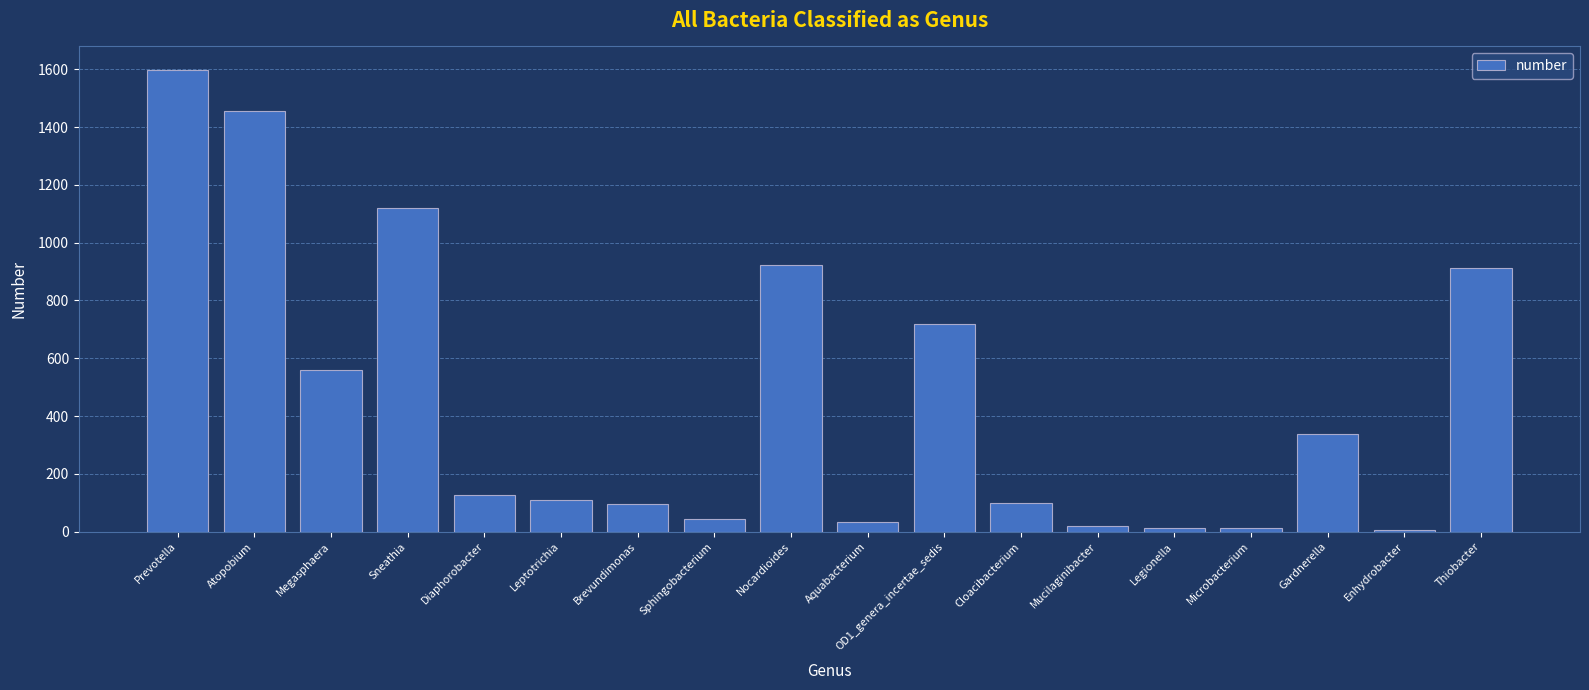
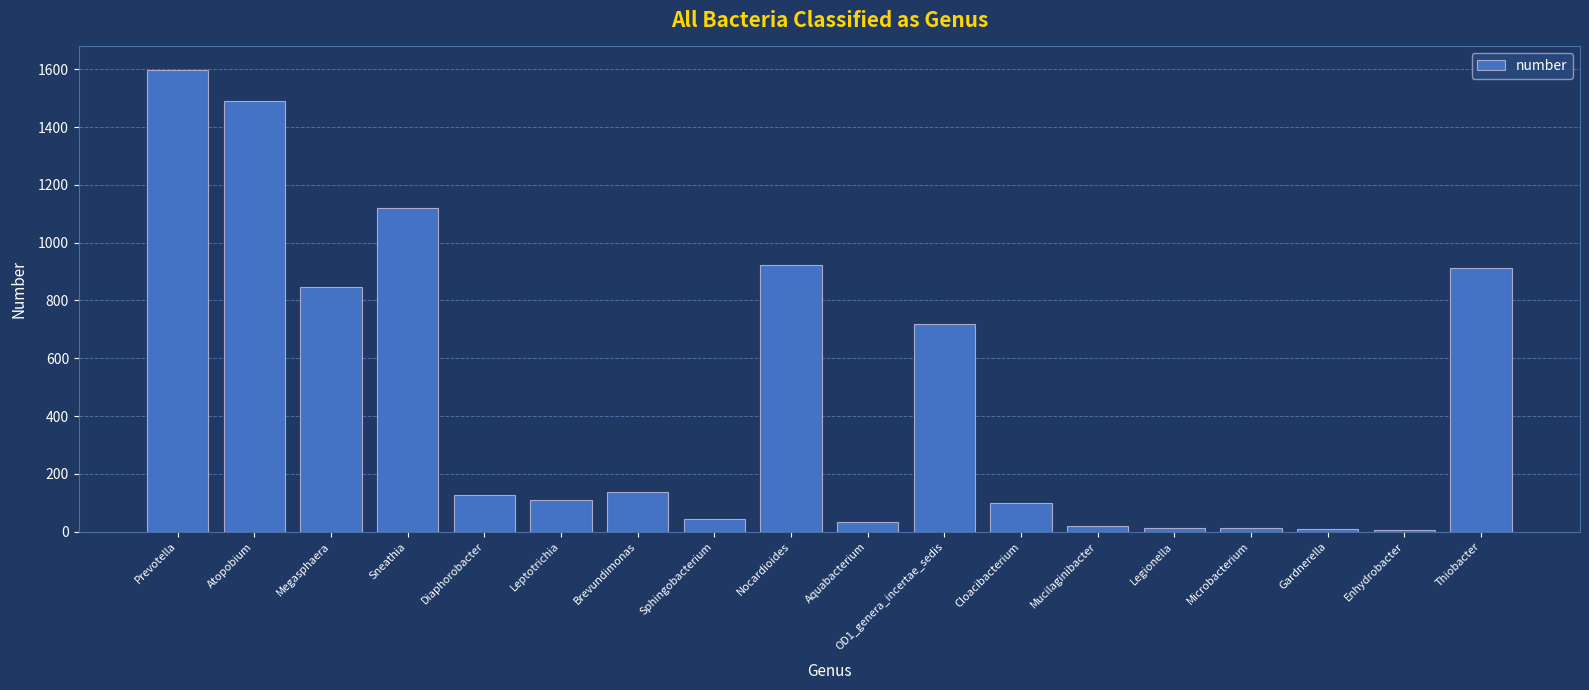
Atopobium: 1450 -> 1490
Megasphaera: 560 -> 850
Brevundimonas: 100 -> 140
Gardnerella: 340 -> 10
